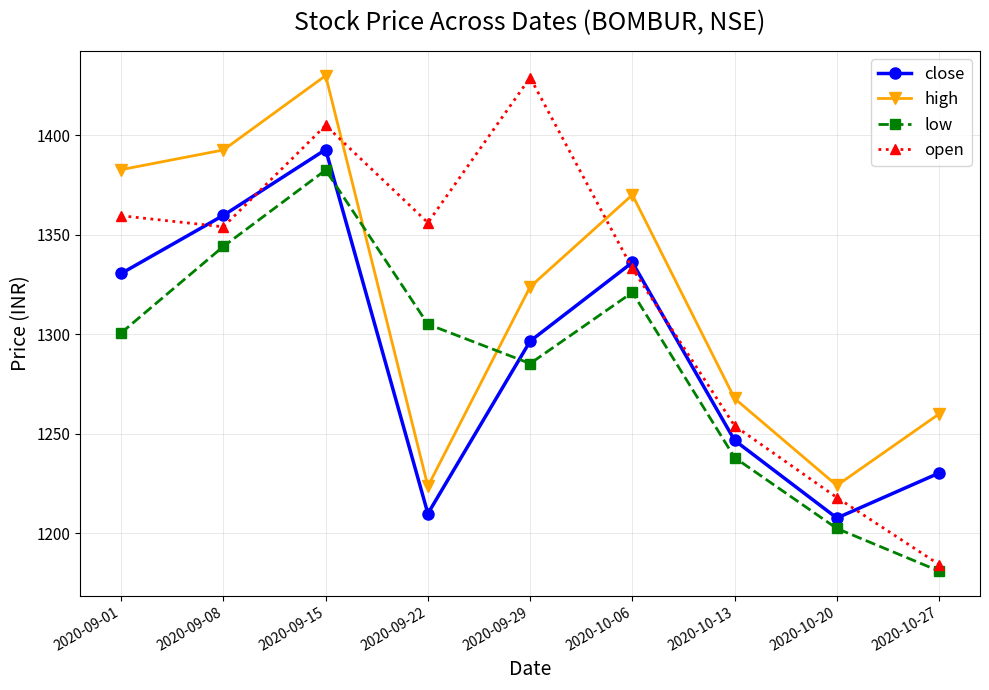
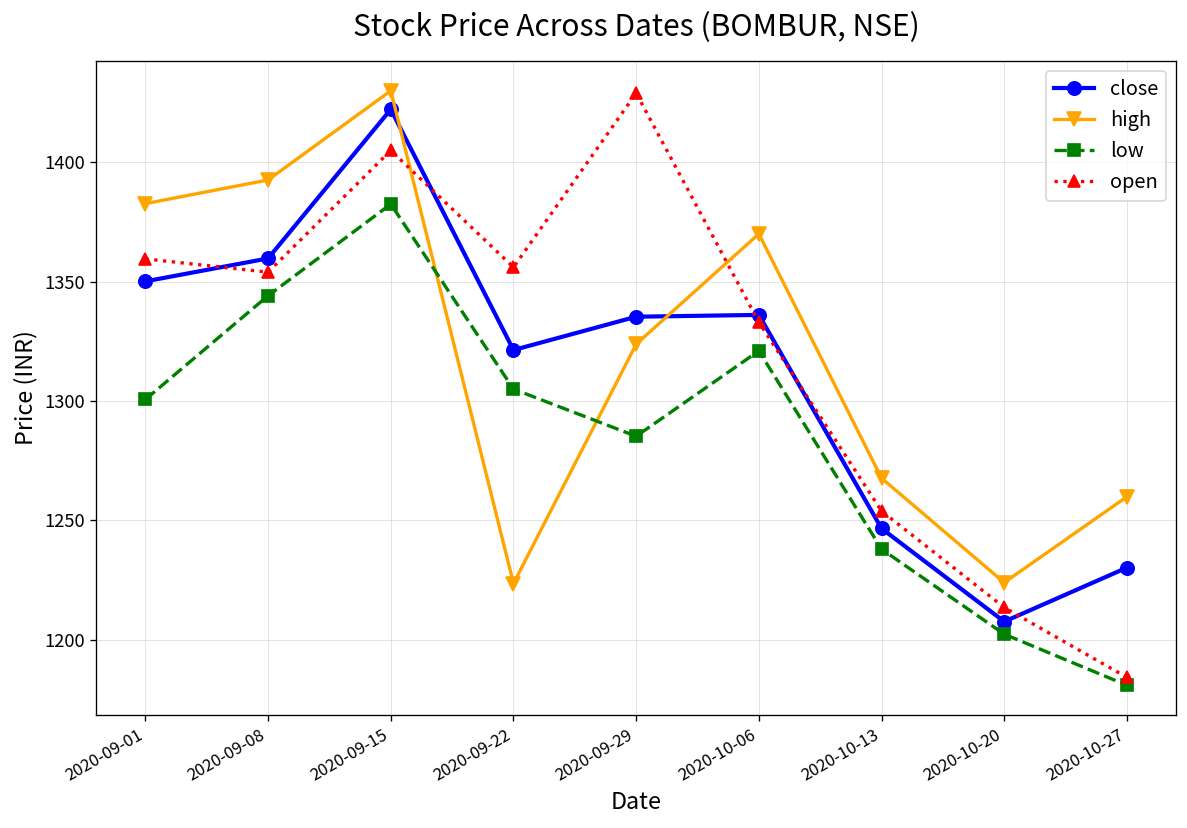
close, 2020-09-01: 1331 -> 1350
close, 2020-09-15: 1393 -> 1422
close, 2020-09-22: 1210 -> 1321
close, 2020-09-29: 1297 -> 1335
open, 2020-10-20: 1218 -> 1214
